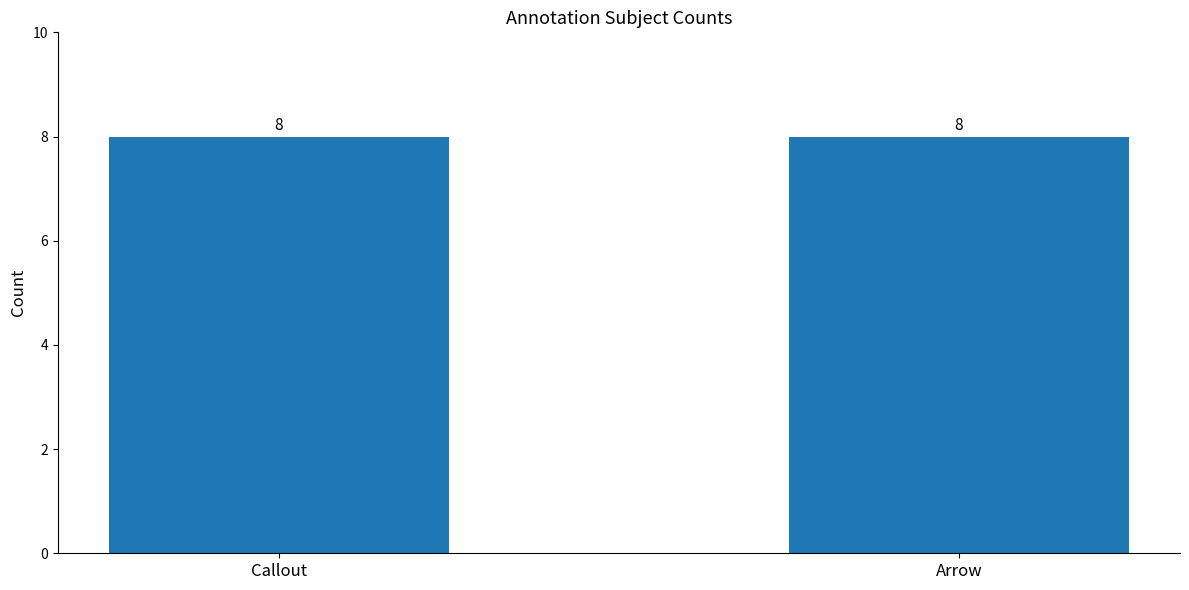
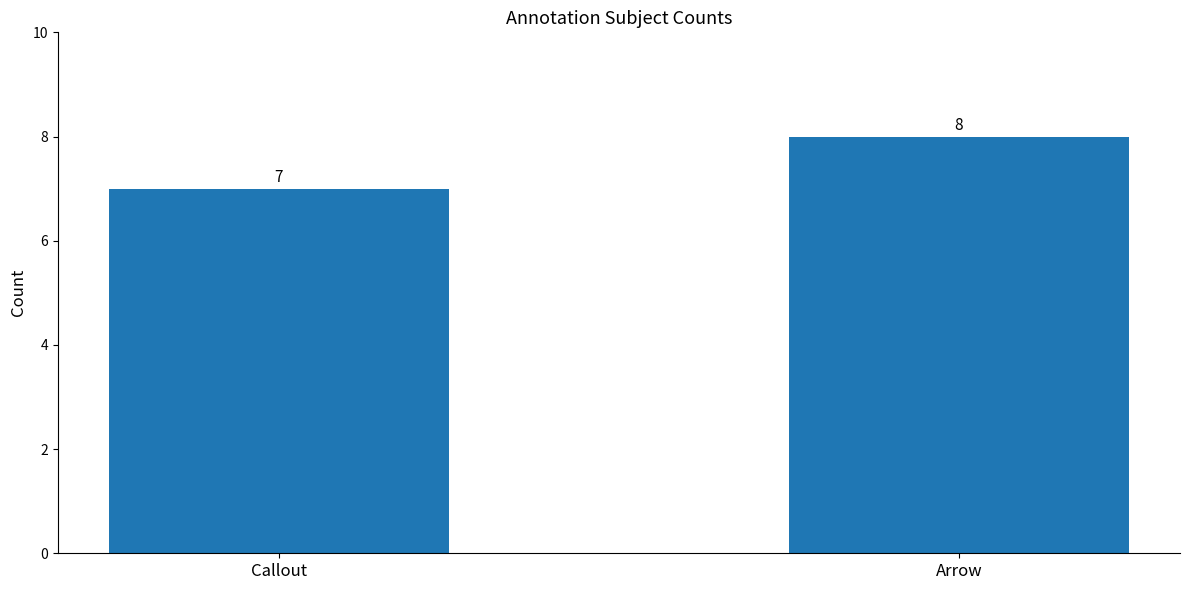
Callout: 8 -> 7
